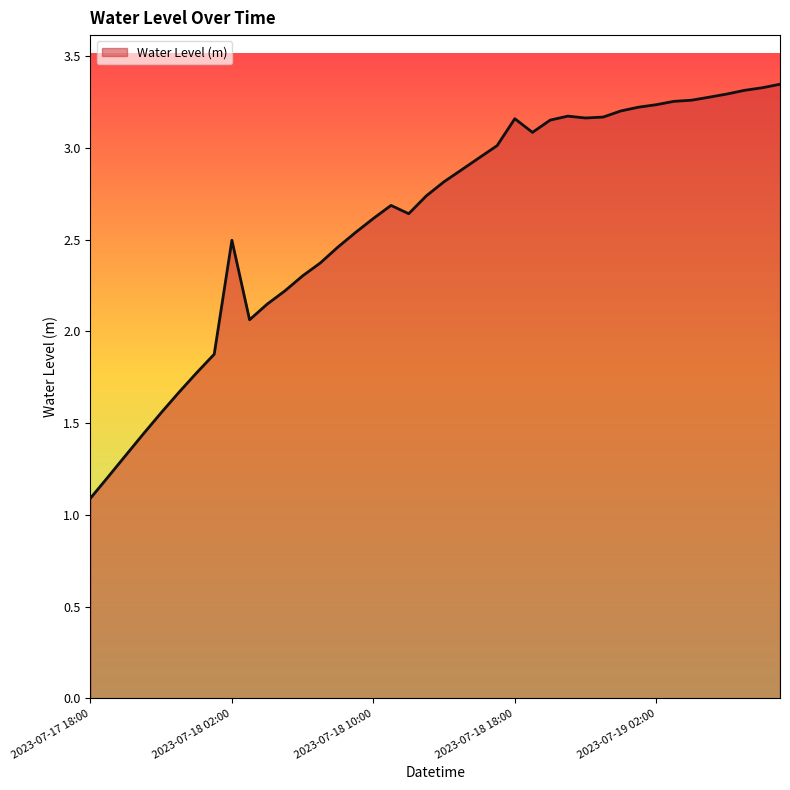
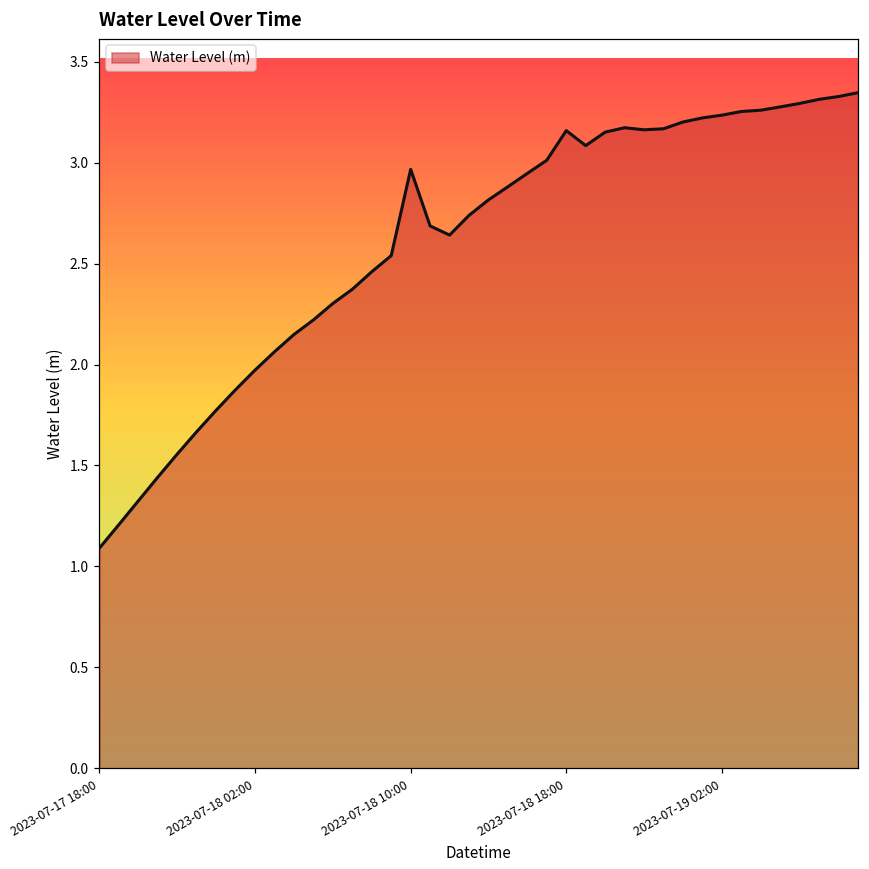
2023-07-18 02:00: 2.50 -> 1.97
2023-07-18 10:00: 2.62 -> 2.97
